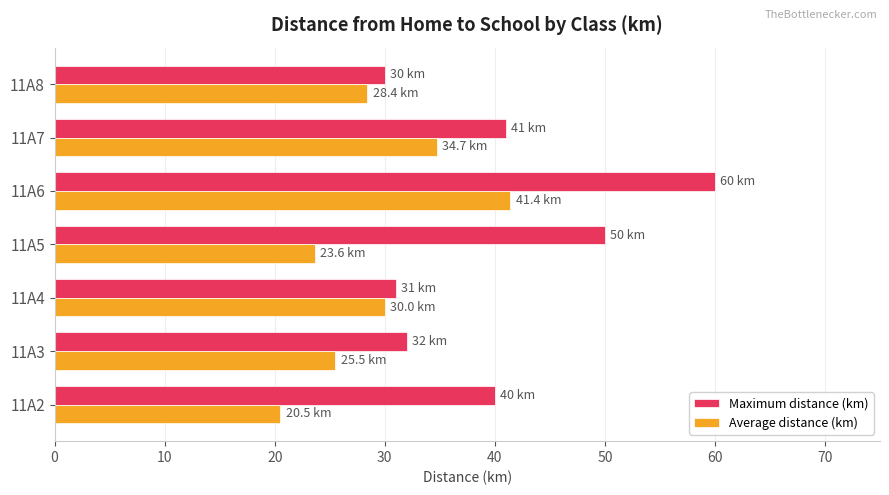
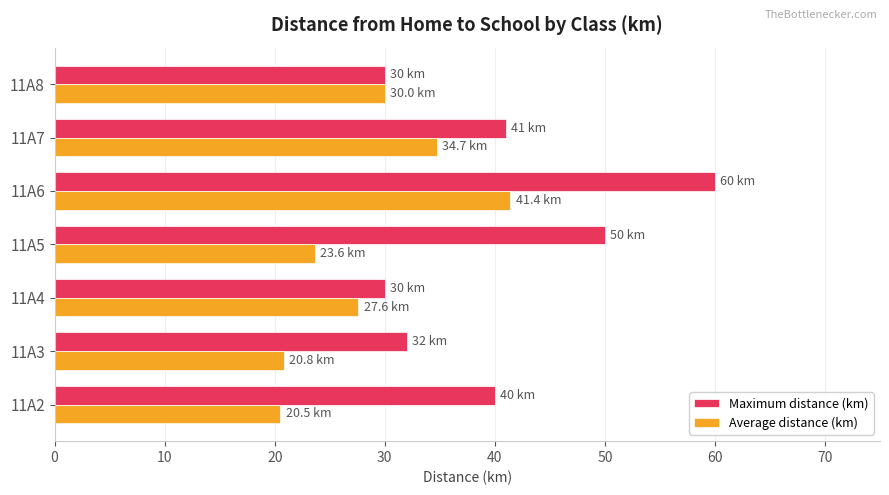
Average distance (km), 11A8: 28.4 -> 30.0
Maximum distance (km), 11A4: 31 -> 30
Average distance (km), 11A4: 30.0 -> 27.6
Average distance (km), 11A3: 25.5 -> 20.8
